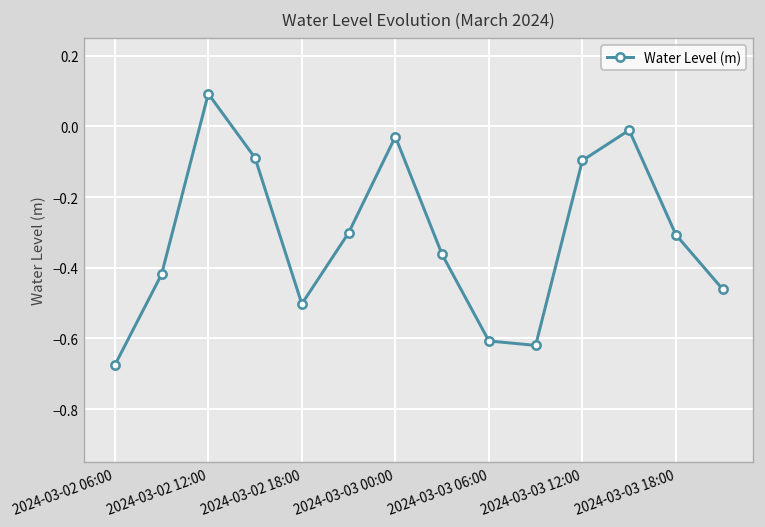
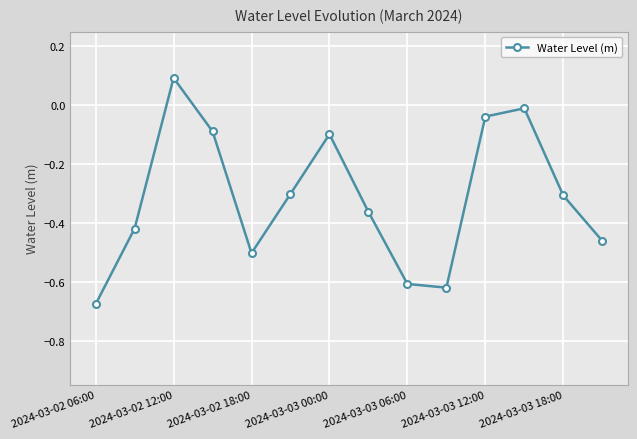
2024-03-03 00:00: -0.03 -> -0.10
2024-03-03 12:00: -0.10 -> -0.04
